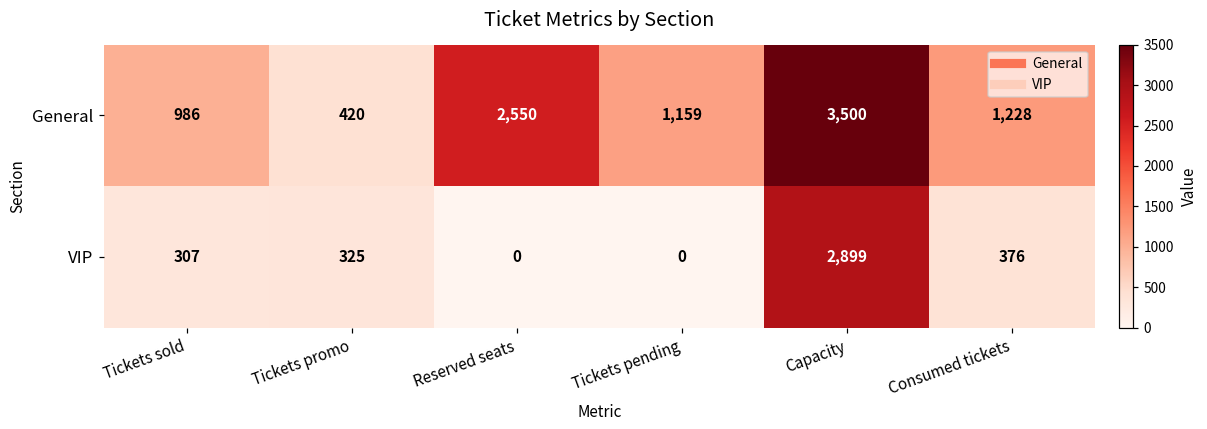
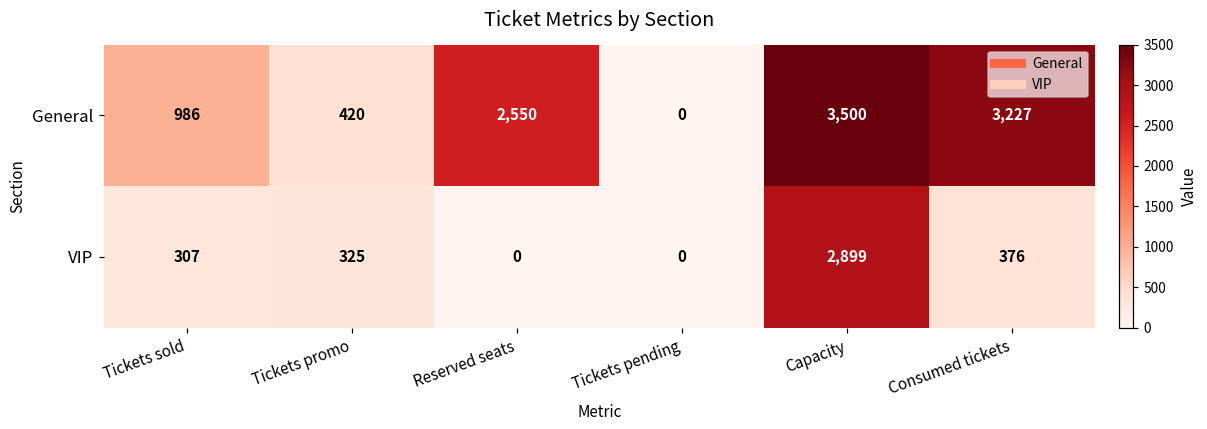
General, Tickets pending: 1,159 -> 0
General, Consumed tickets: 1,228 -> 3,227
